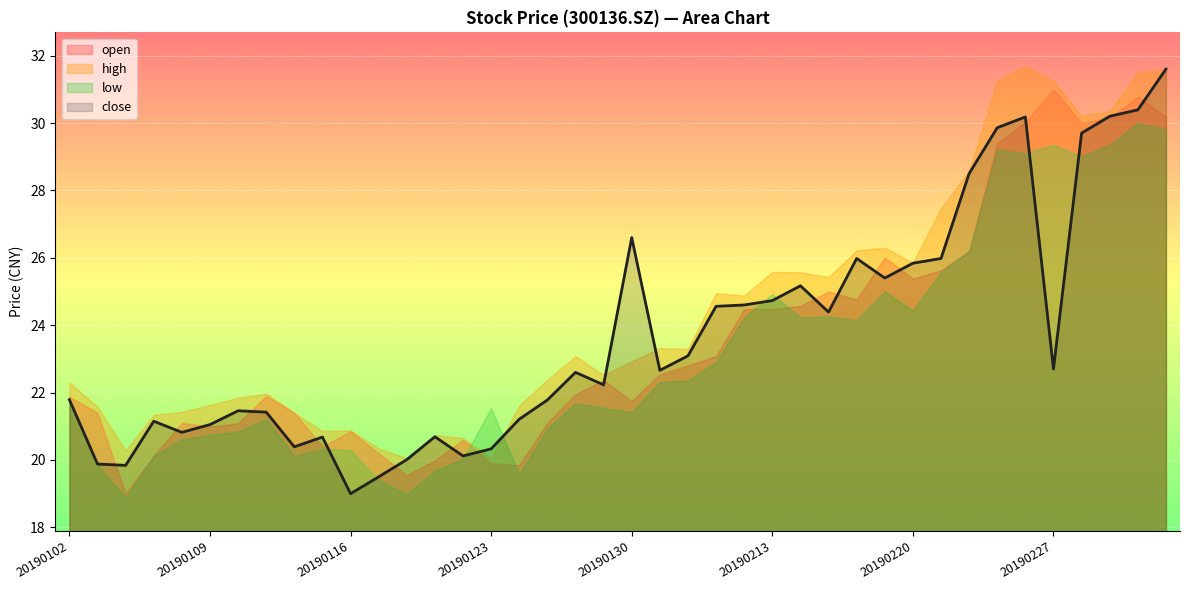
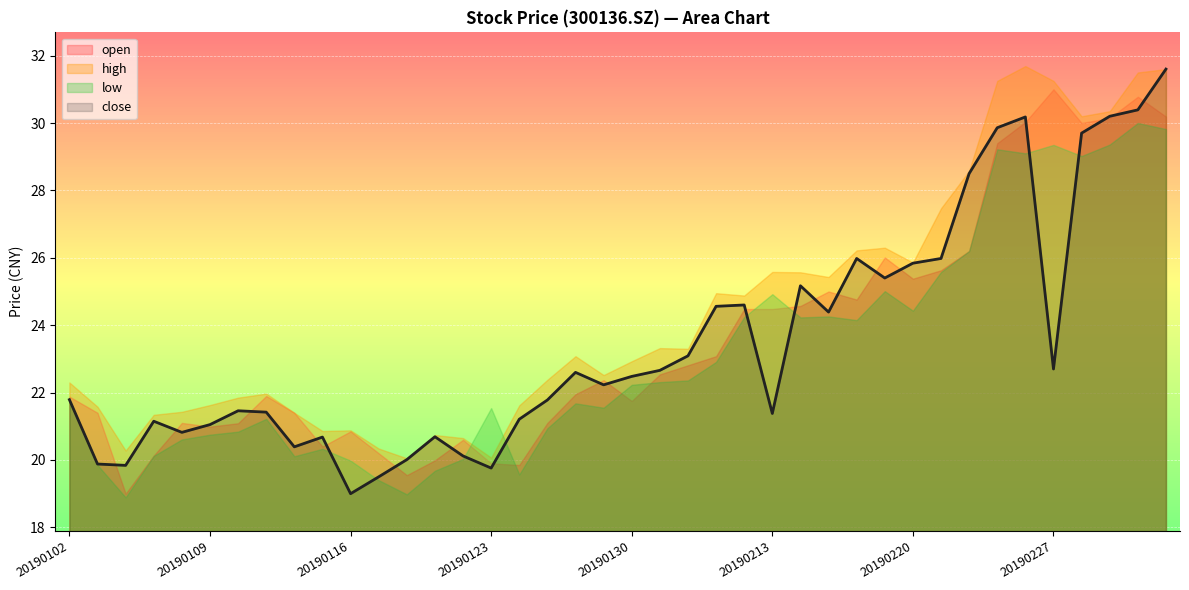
low, 20190116: 20.3 -> 20.0
close, 20190123: 20.3 -> 19.8
close, 20190130: 26.6 -> 22.5
low, 20190130: 21.4 -> 22.2
close, 20190213: 24.7 -> 21.4
